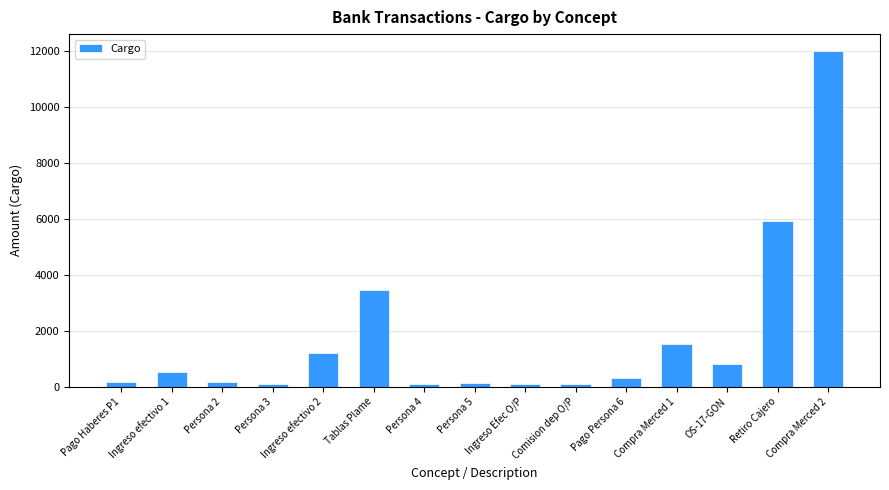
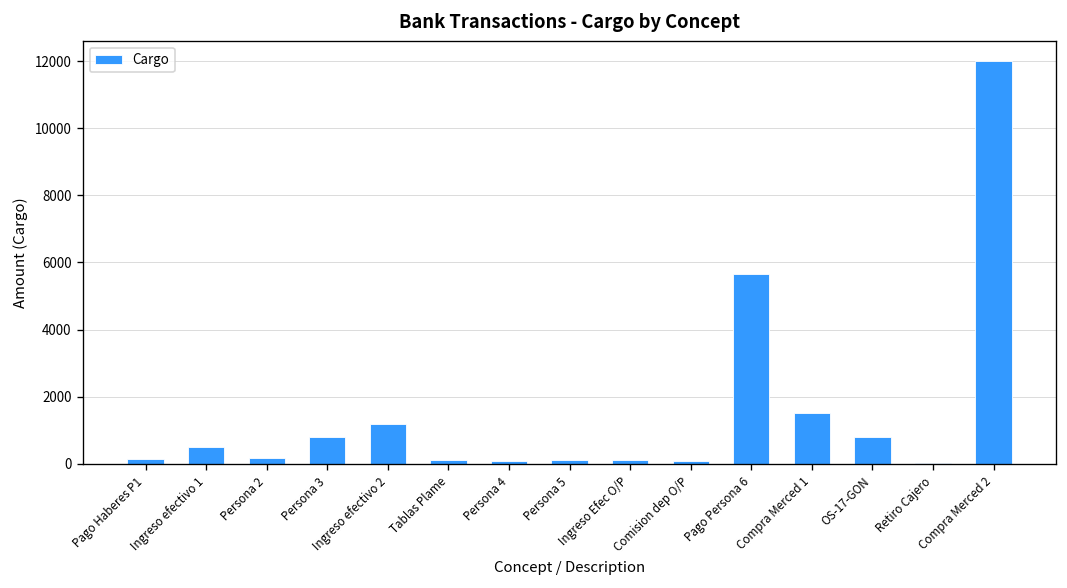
Persona 3: 100 -> 800
Tablas Plame: 3500 -> 100
Pago Persona 6: 300 -> 5700
Retiro Cajero: 5900 -> 0
